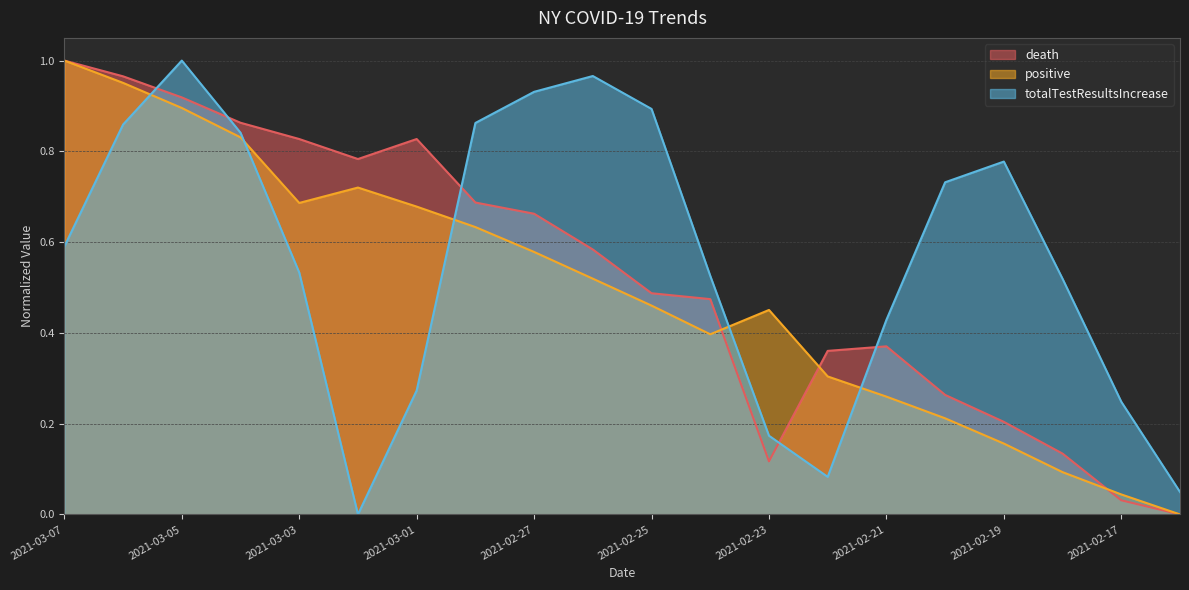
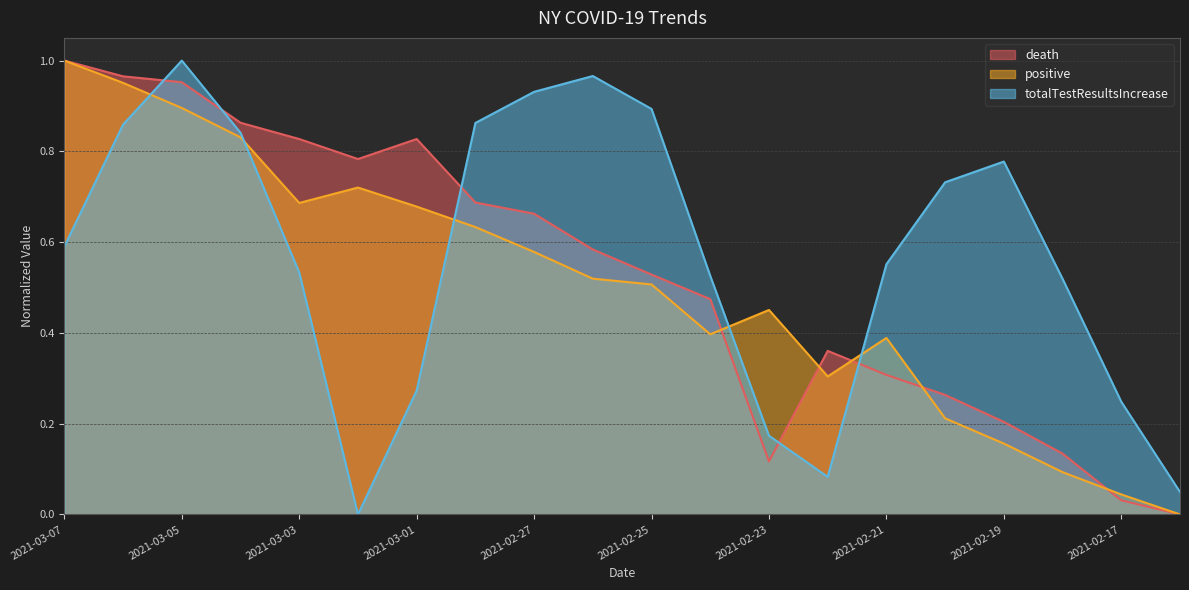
death, 2021-03-05: 0.92 -> 0.95
death, 2021-02-25: 0.49 -> 0.53
positive, 2021-02-25: 0.46 -> 0.51
death, 2021-02-21: 0.37 -> 0.31
positive, 2021-02-21: 0.26 -> 0.39
totalTestResultsIncrease, 2021-02-21: 0.43 -> 0.55
